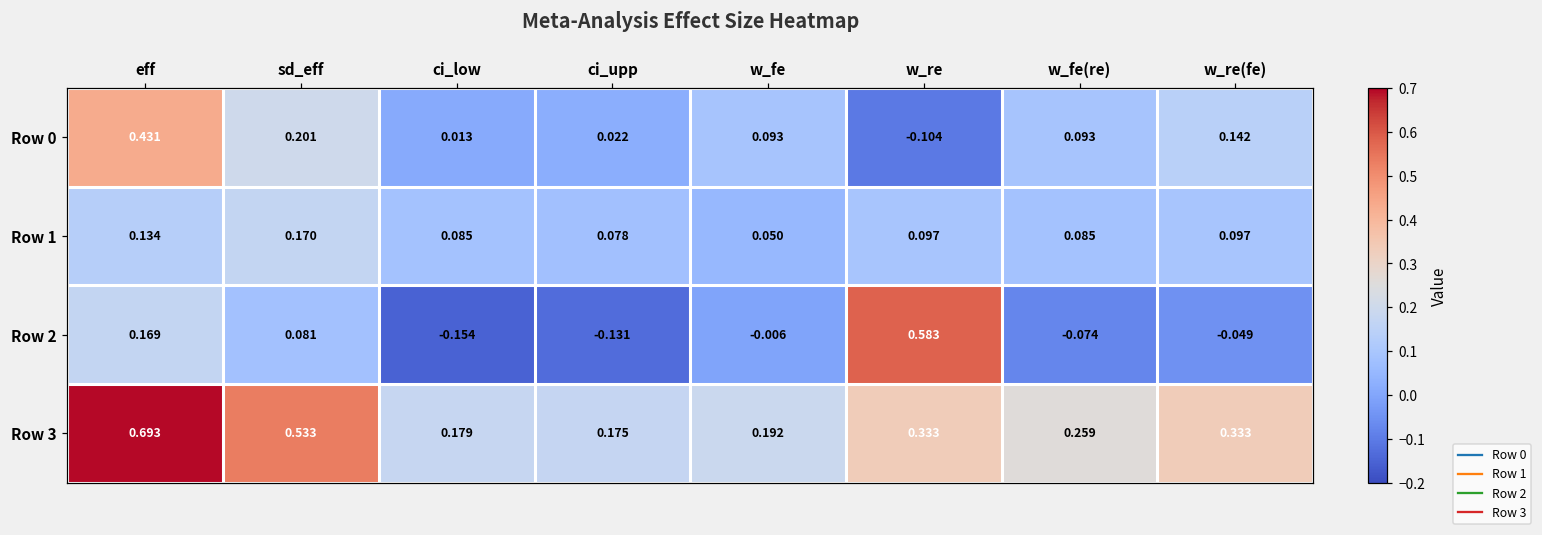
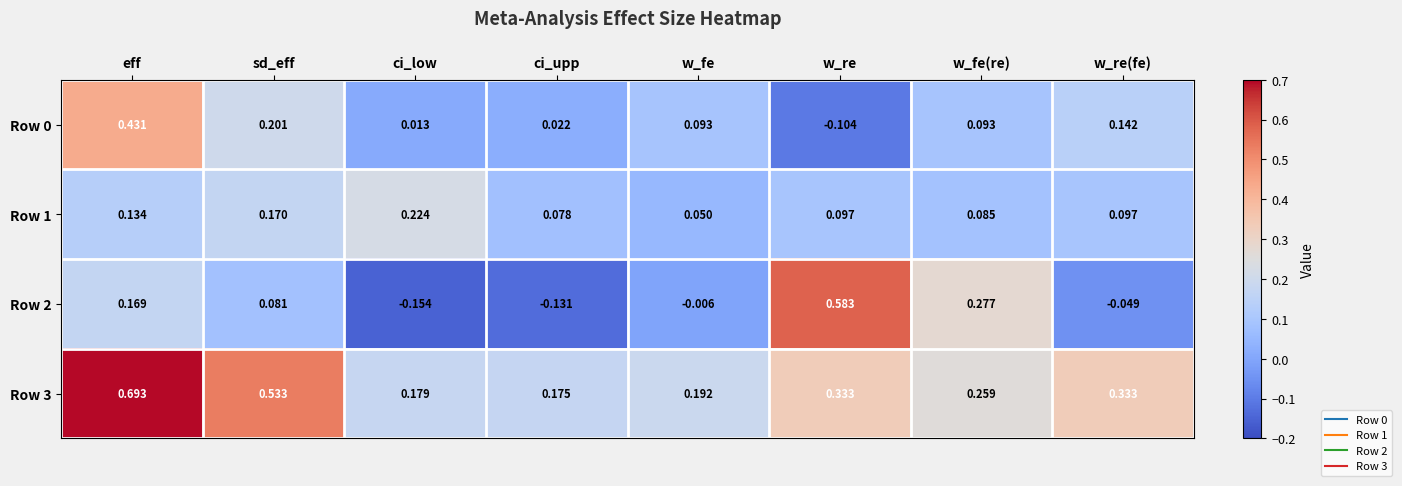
Row 1, ci_low: 0.085 -> 0.224
Row 2, w_fe(re): -0.074 -> 0.277
